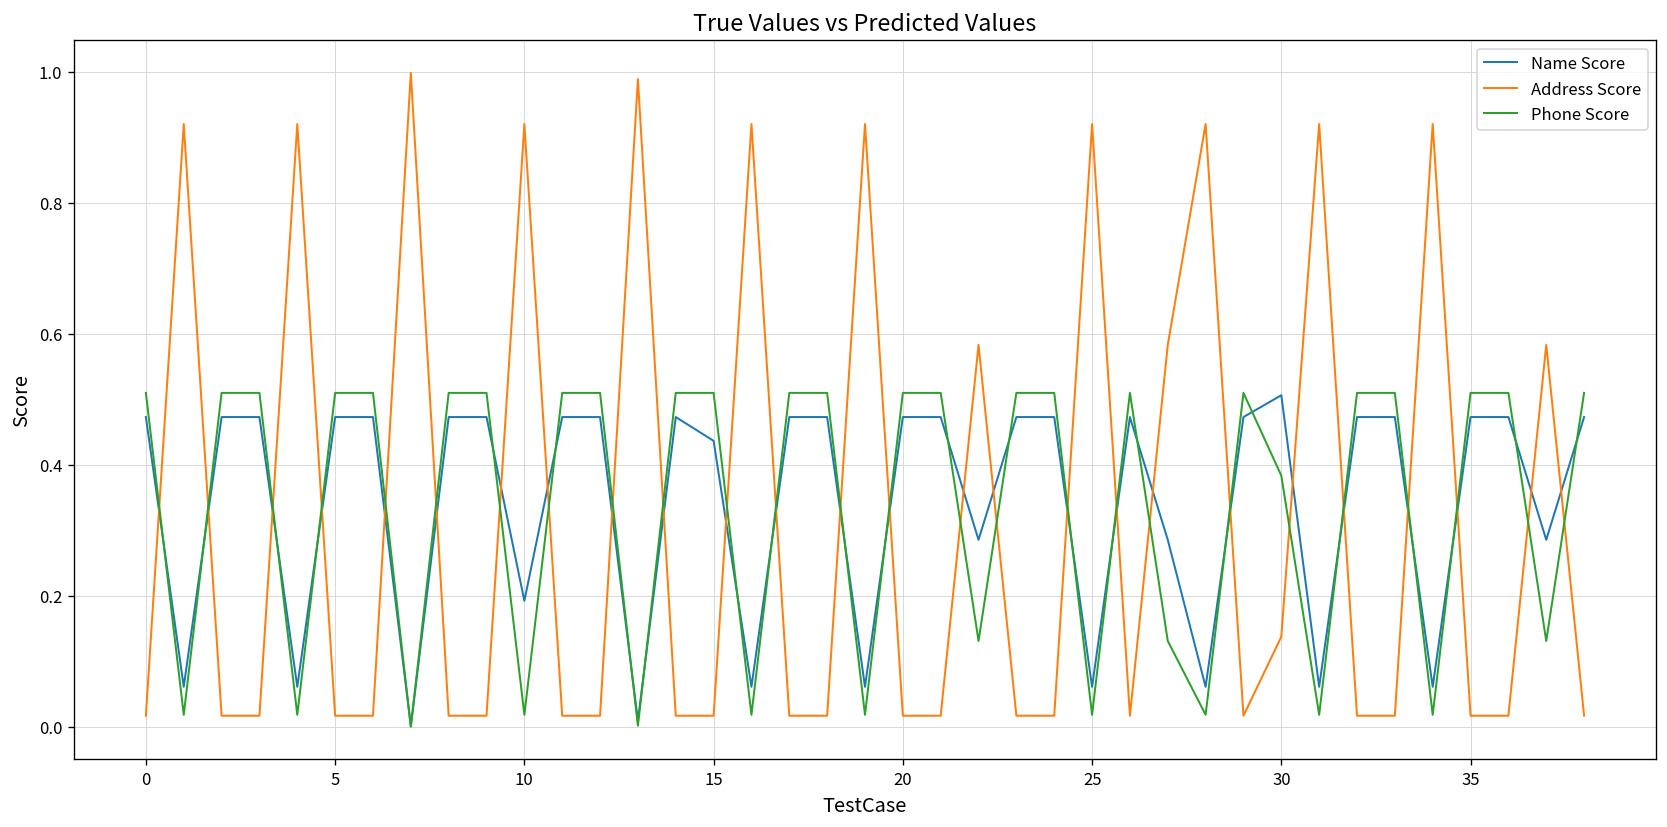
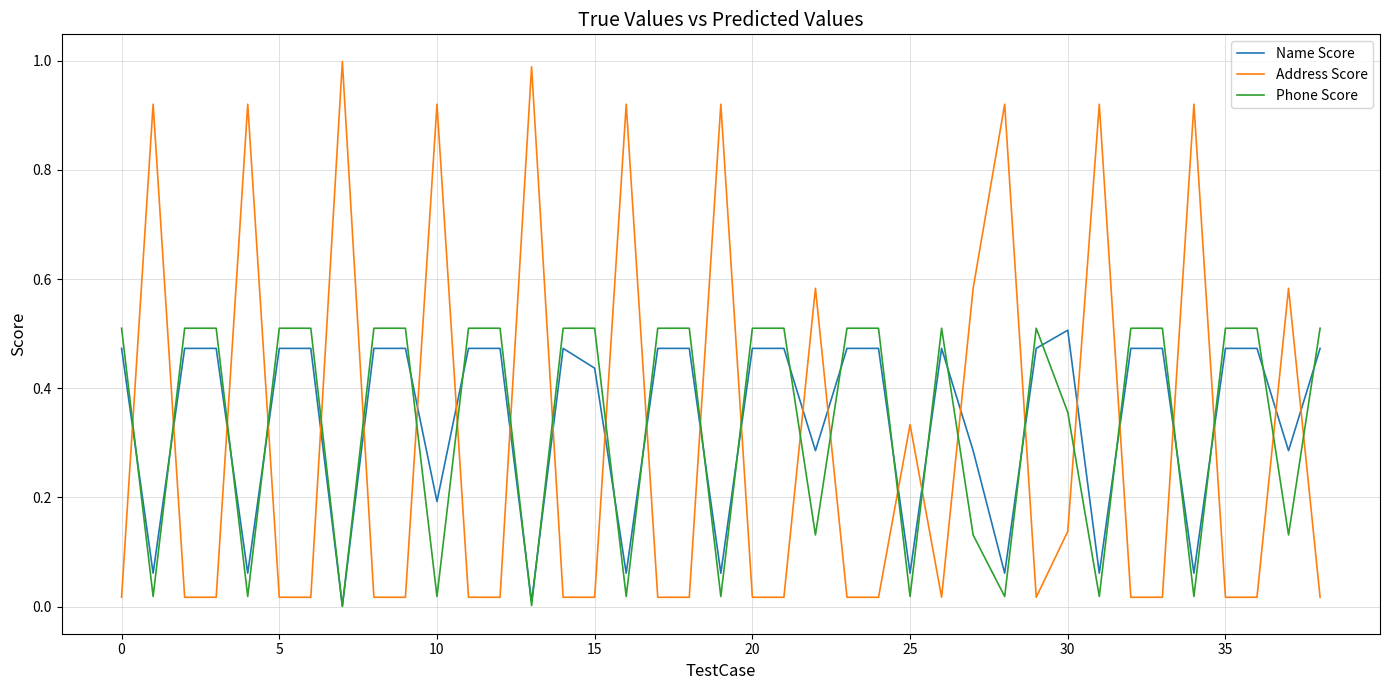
Address Score, 25: 0.92 -> 0.33
Phone Score, 30: 0.38 -> 0.36
